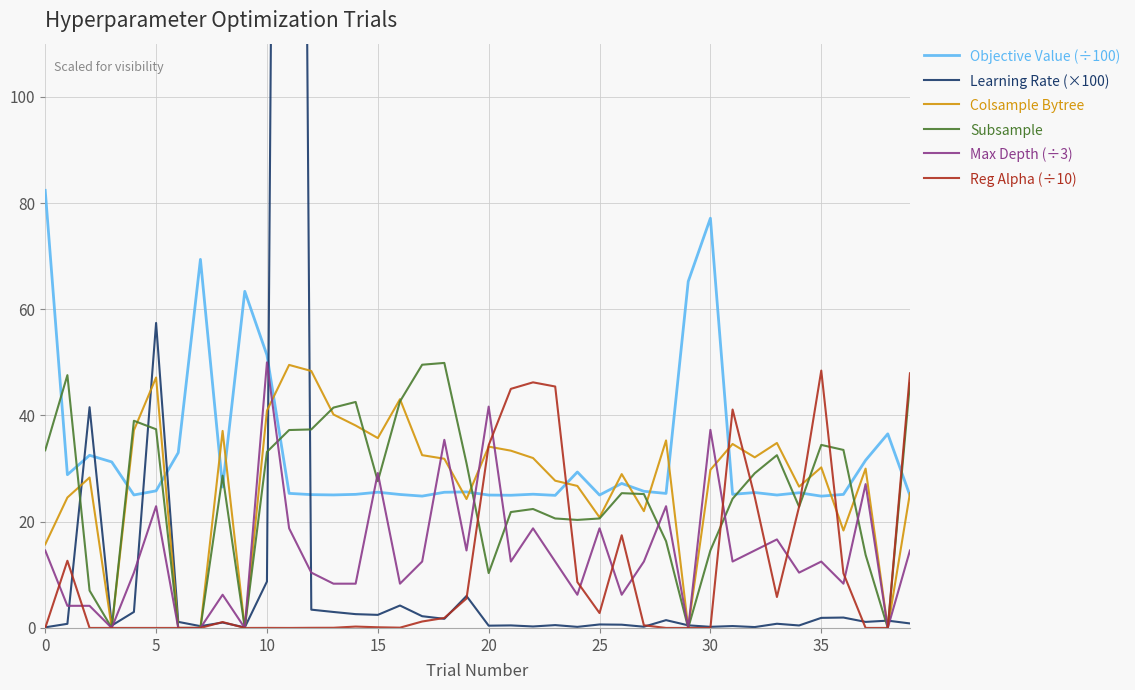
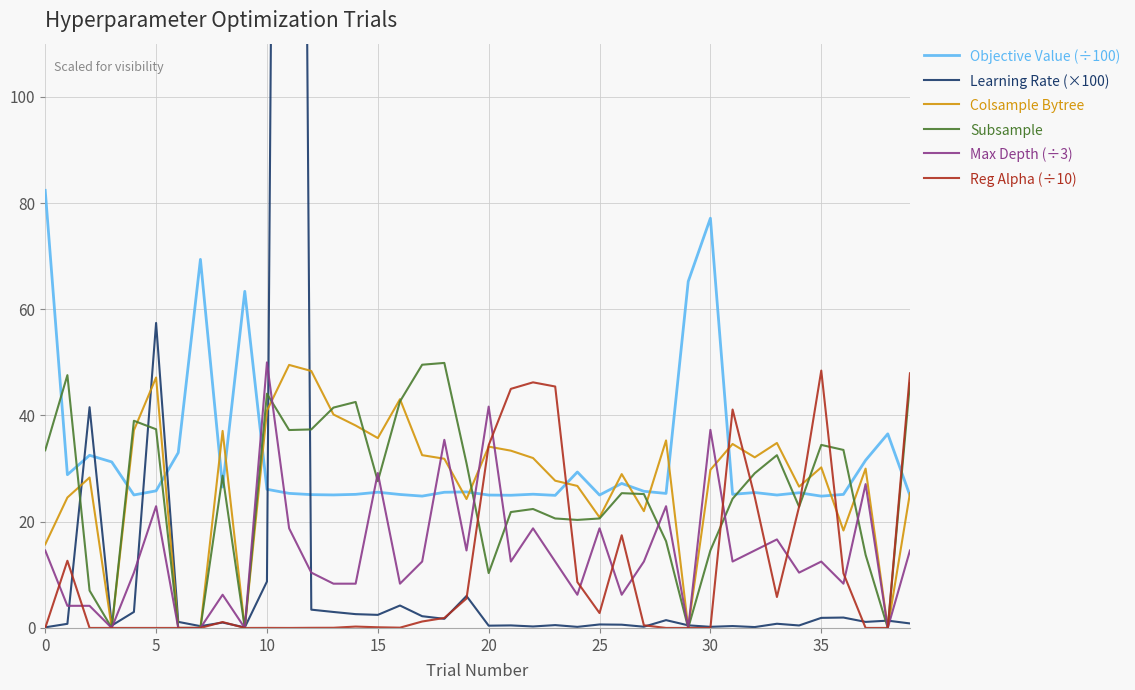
Objective Value (÷100), 10: 51 -> 26
Subsample, 10: 33 -> 44
